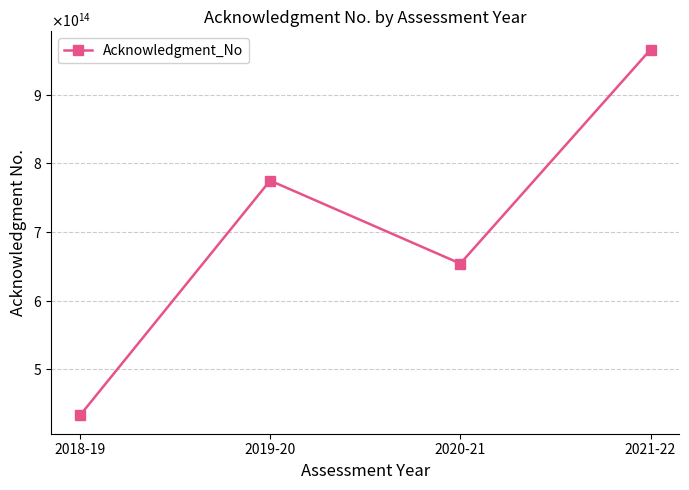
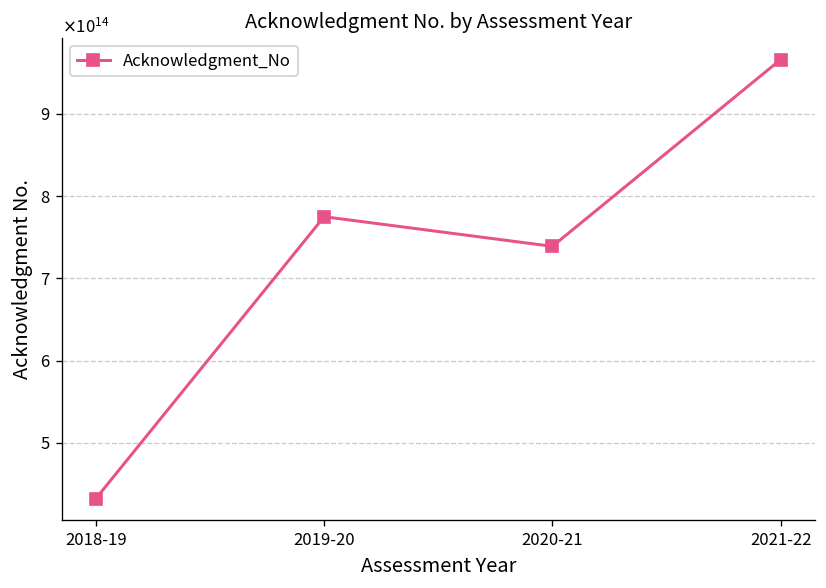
2020-21: 650000000000000 -> 740000000000000
